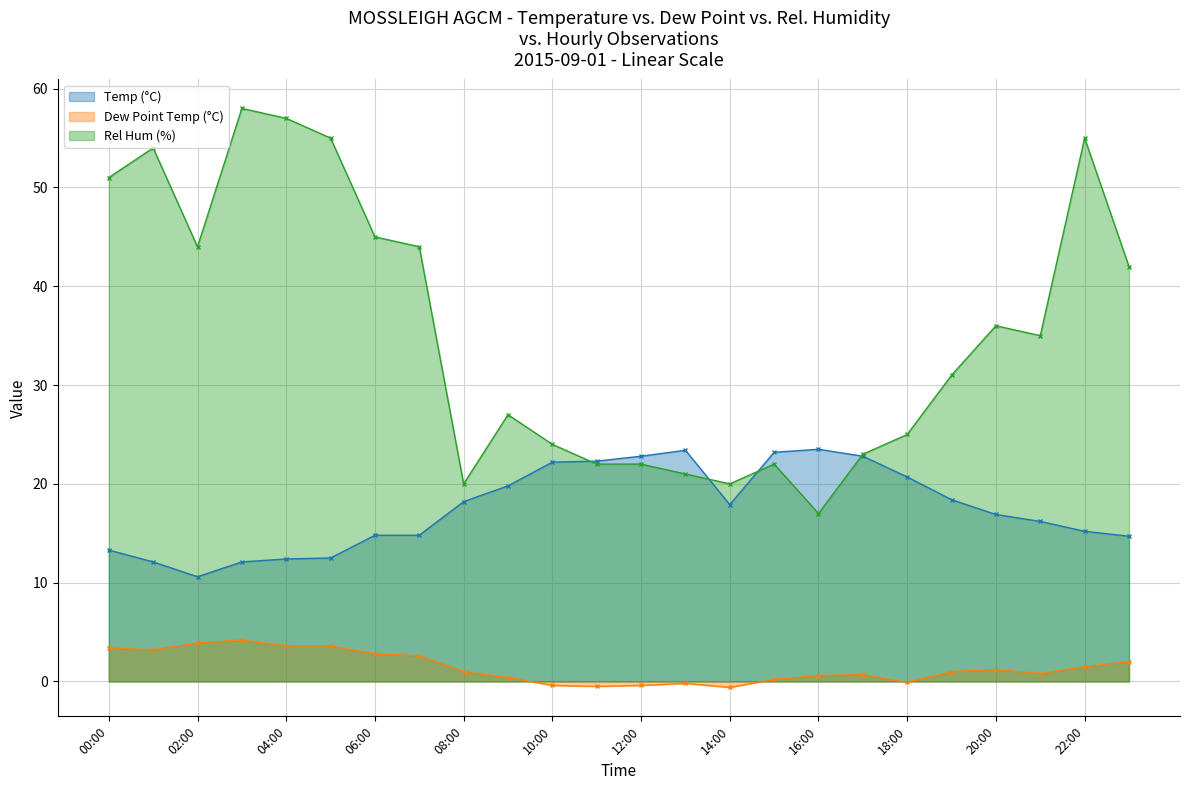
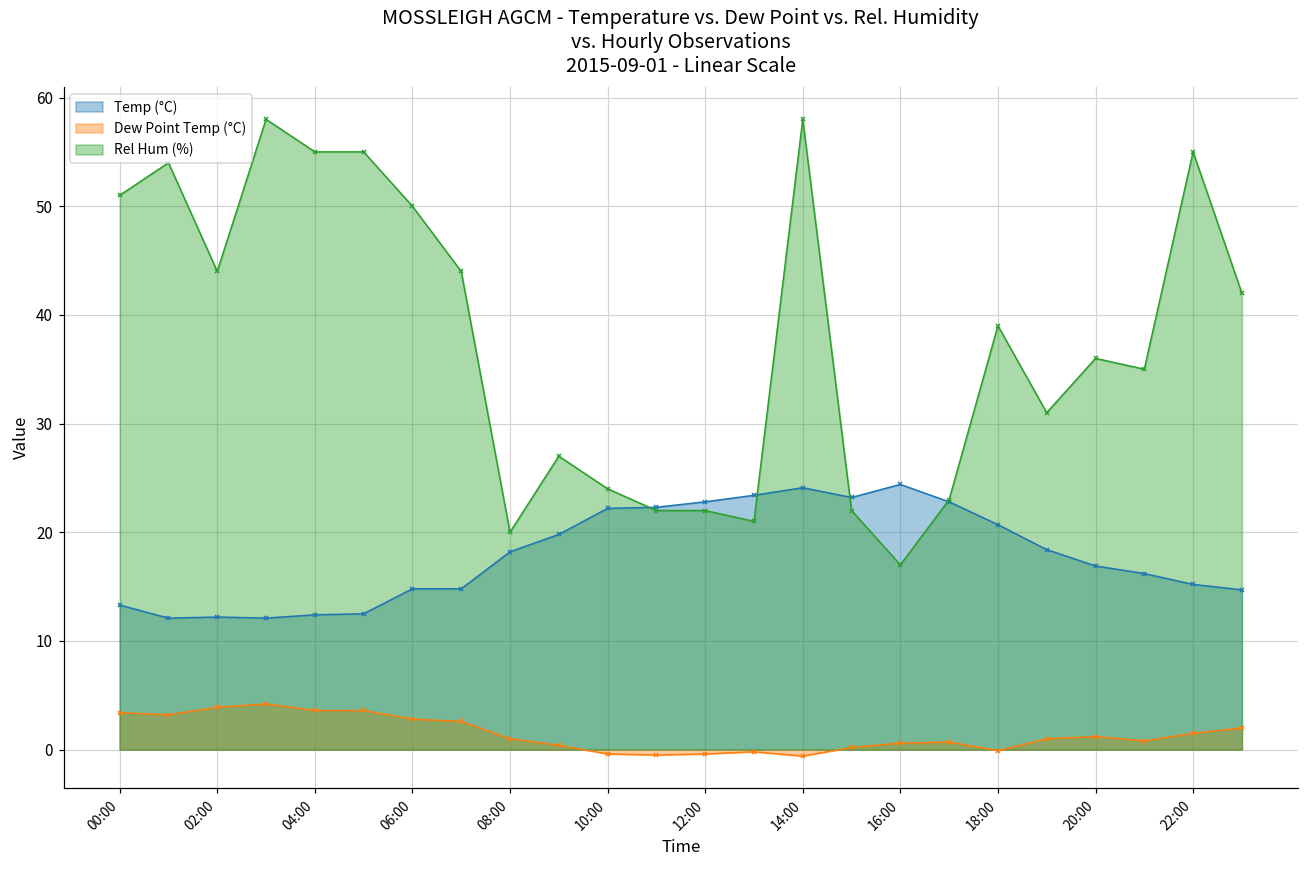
Temp (°C), 02:00: 11 -> 12
Rel Hum (%), 04:00: 57 -> 55
Rel Hum (%), 06:00: 45 -> 50
Temp (°C), 14:00: 18 -> 24
Rel Hum (%), 14:00: 20 -> 58
Temp (°C), 16:00: 23.5 -> 24.4
Rel Hum (%), 18:00: 25 -> 39
